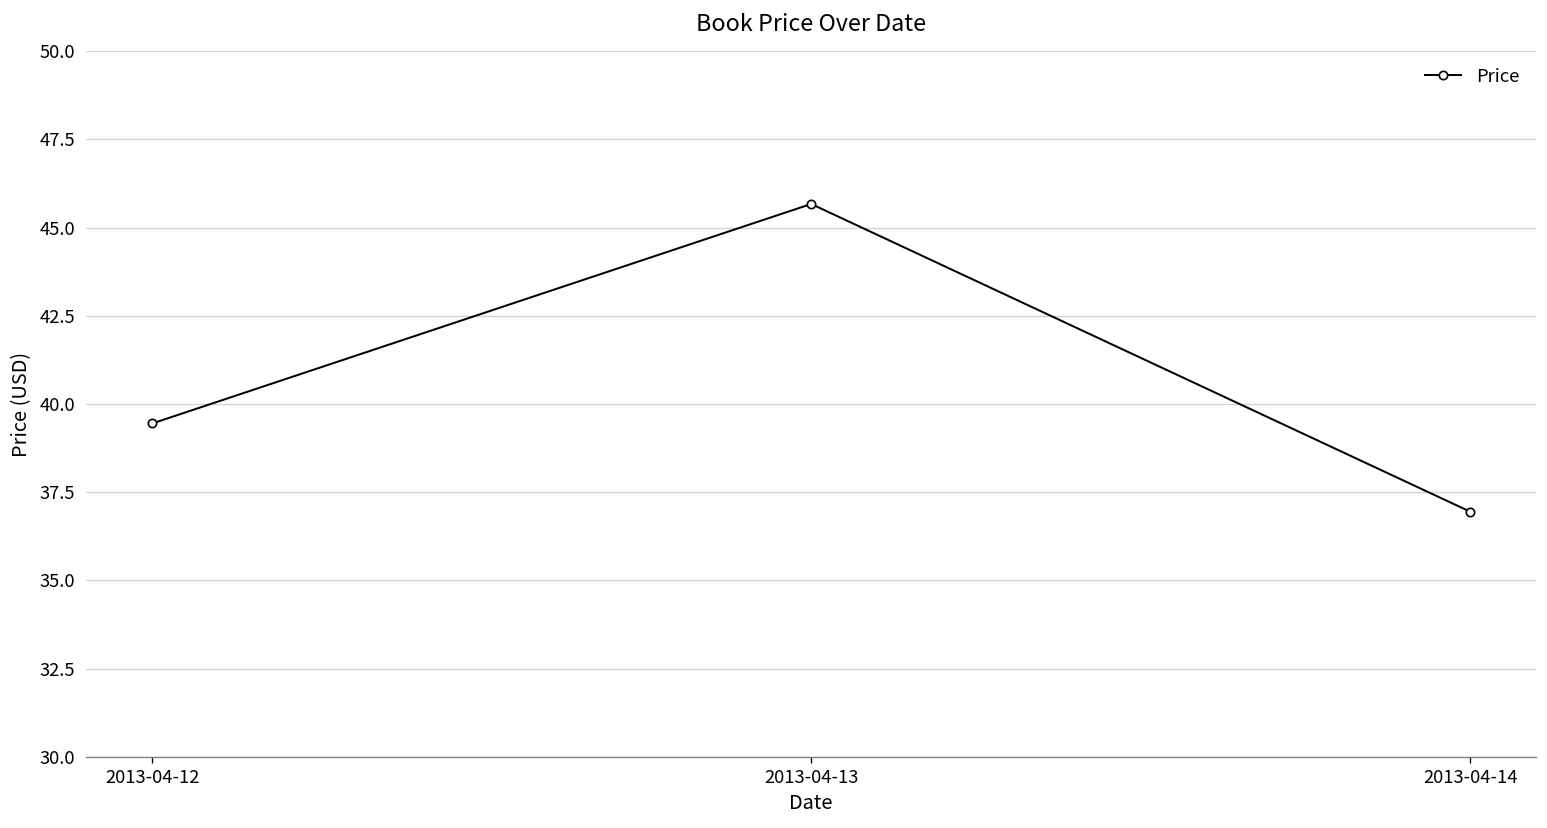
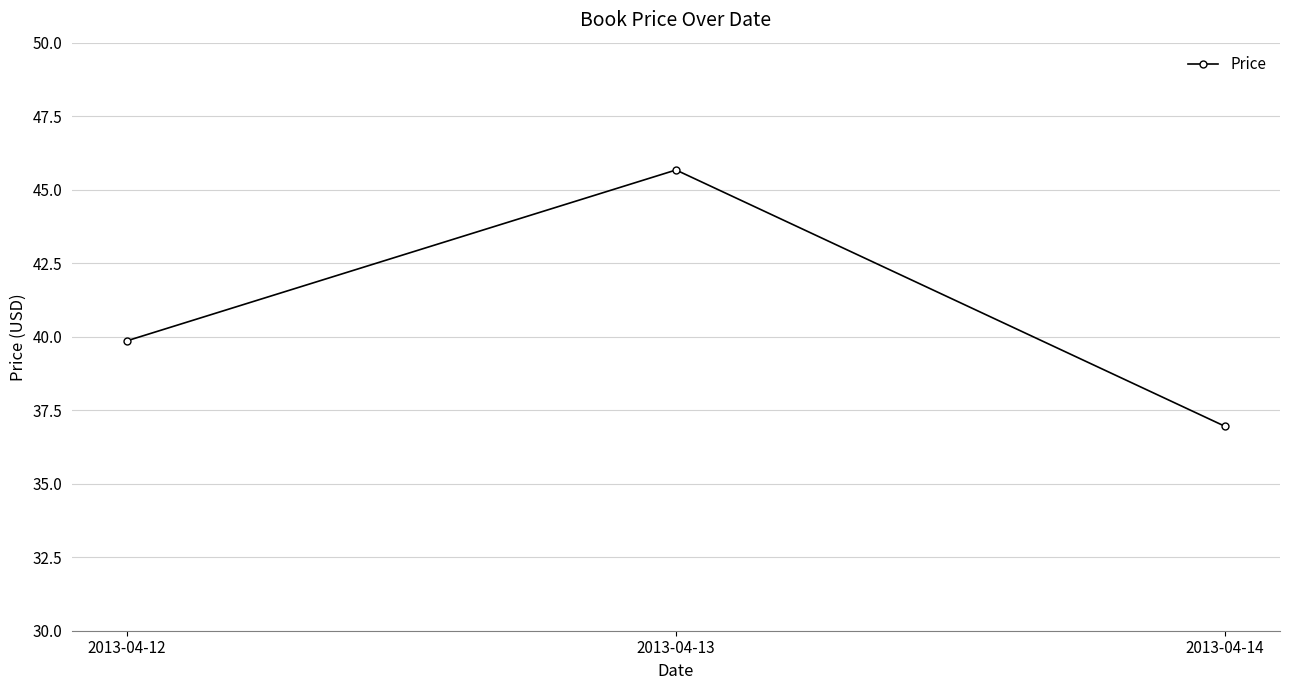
2013-04-12: 39.5 -> 39.9
